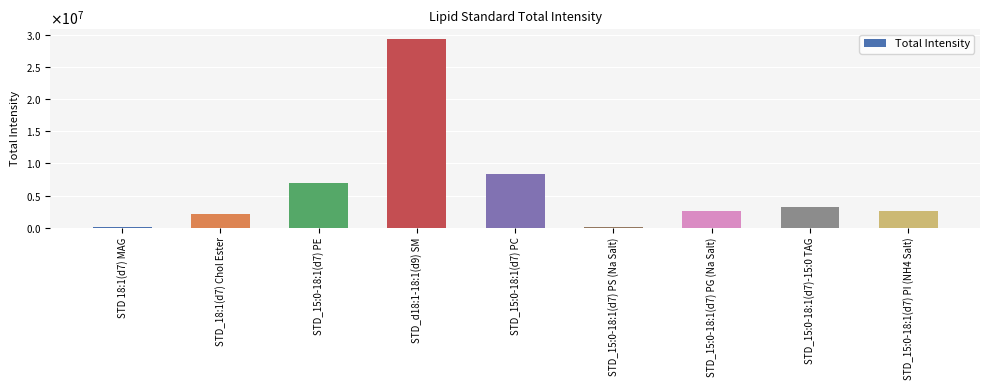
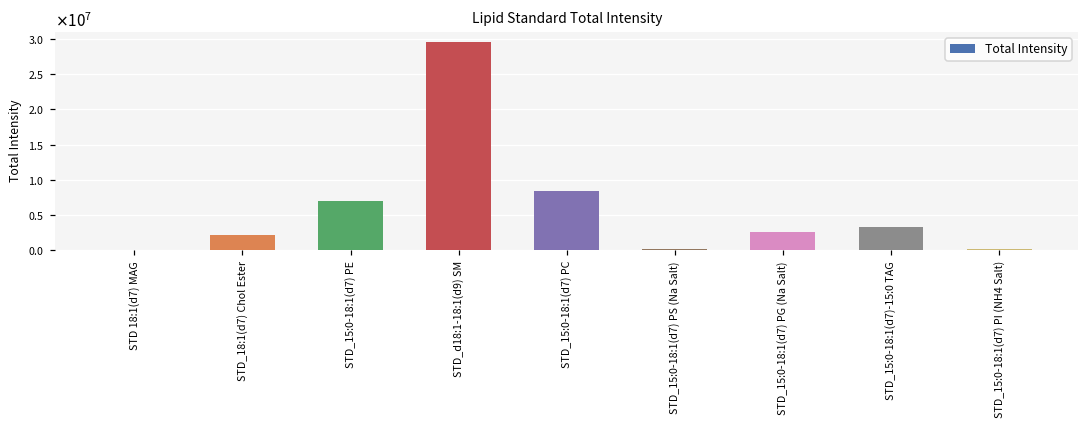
STD_15:0-18:1(d7) PI (NH4 Salt): 3000000 -> 0
